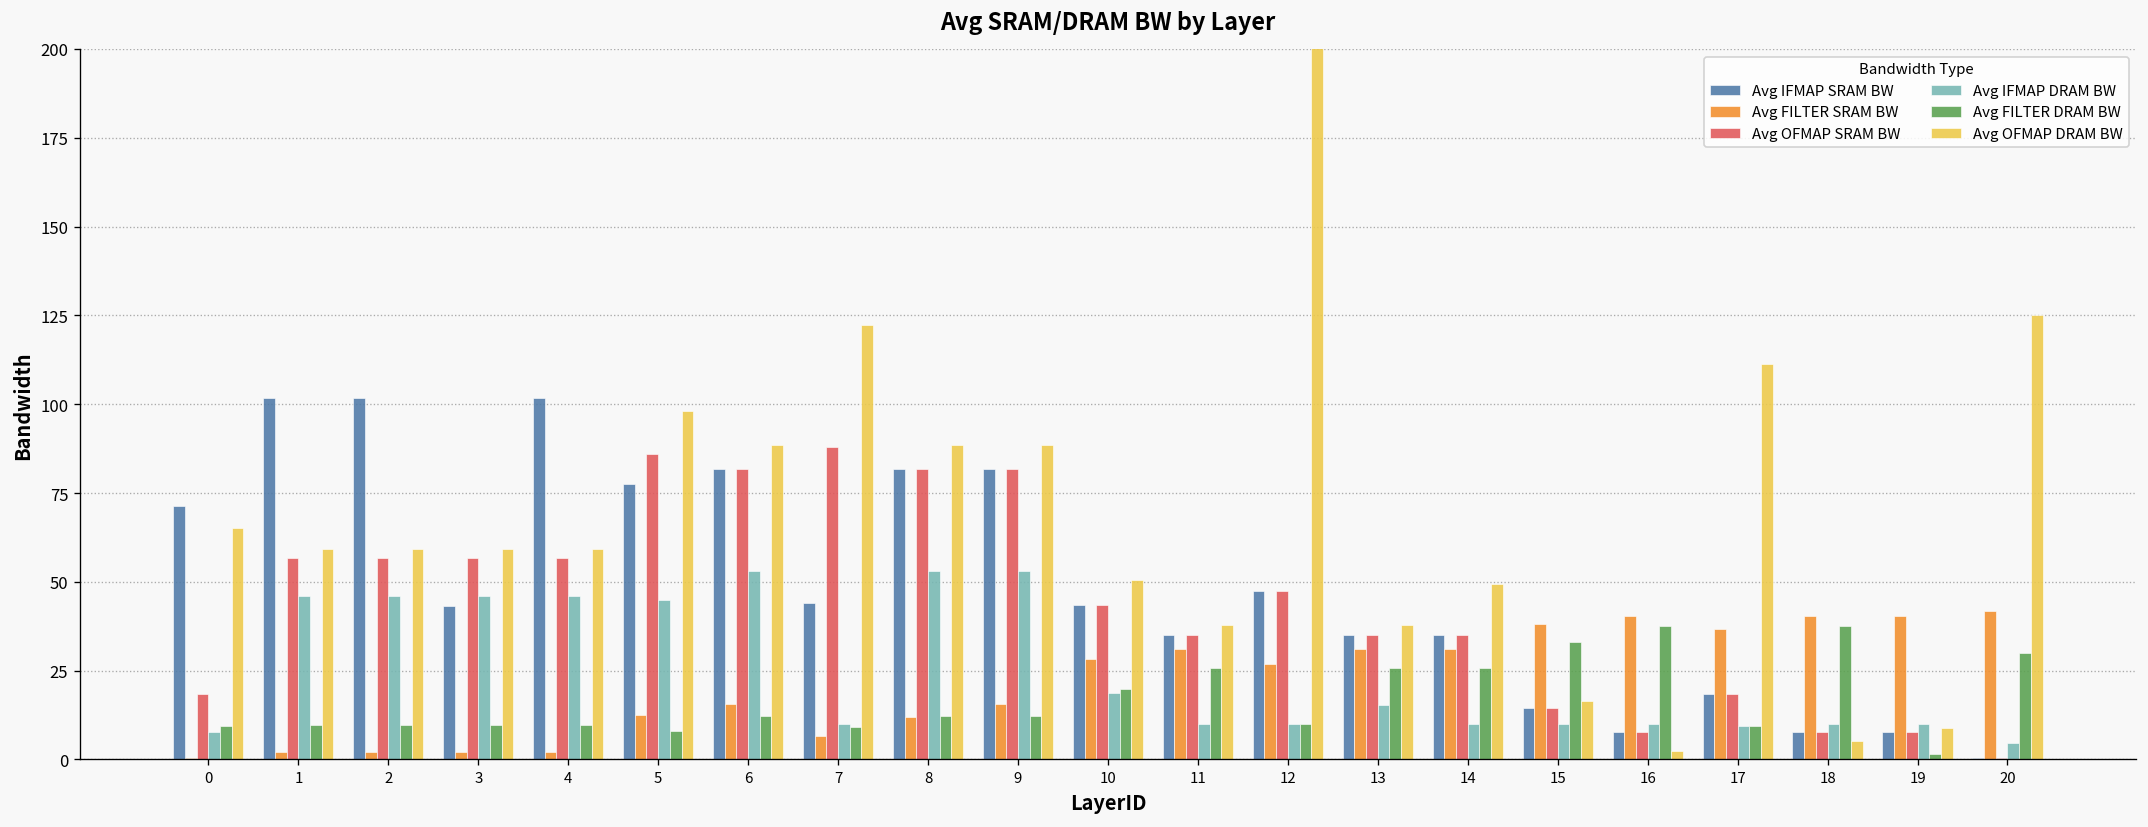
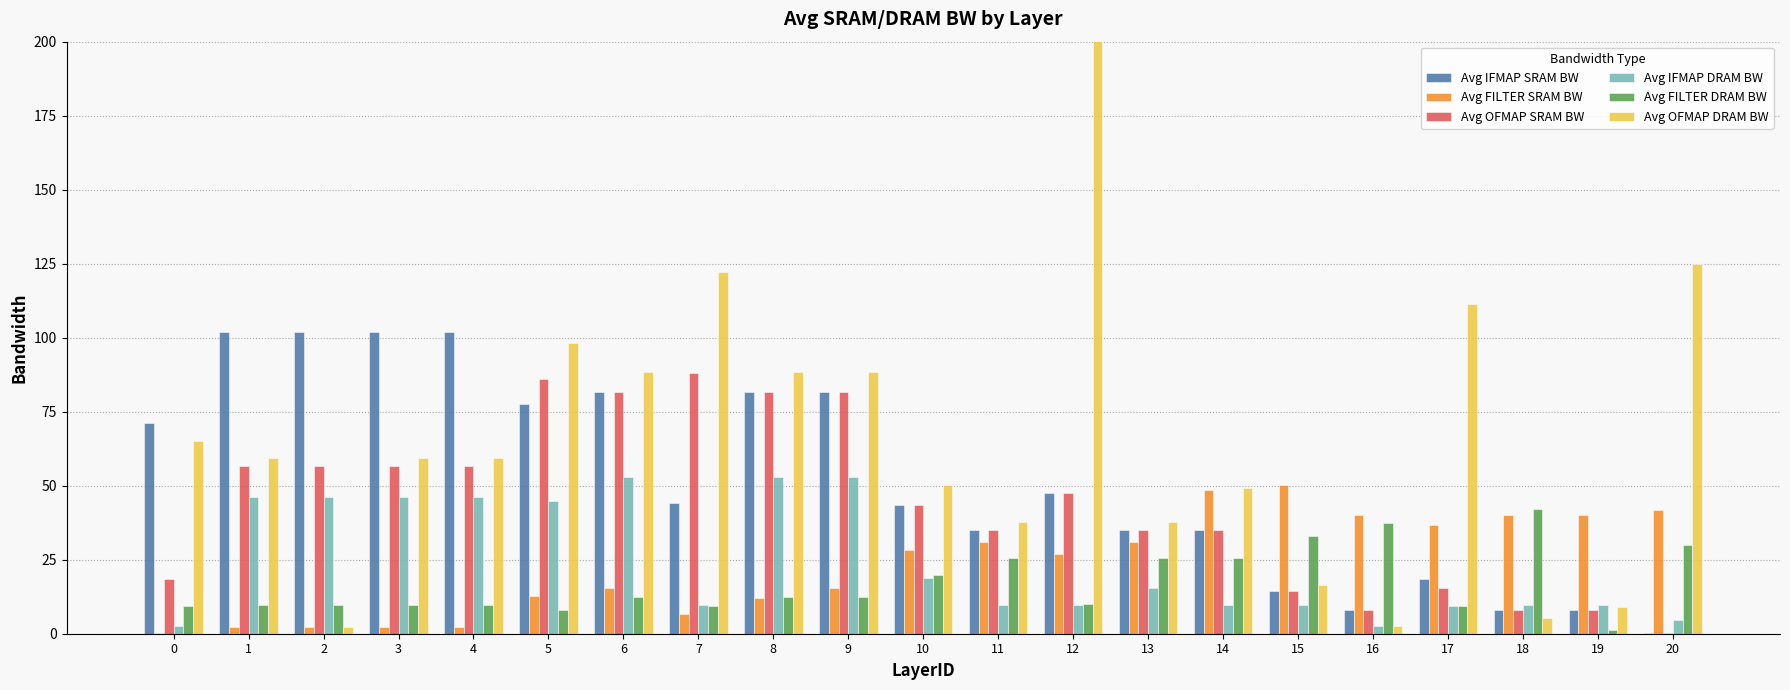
Avg IFMAP DRAM BW, 0: 8 -> 3
Avg OFMAP DRAM BW, 2: 59 -> 2
Avg IFMAP SRAM BW, 3: 43 -> 102
Avg FILTER SRAM BW, 14: 31 -> 49
Avg FILTER SRAM BW, 15: 38 -> 50
Avg IFMAP DRAM BW, 16: 10 -> 3
Avg OFMAP SRAM BW, 17: 18 -> 15
Avg FILTER DRAM BW, 18: 37 -> 42
